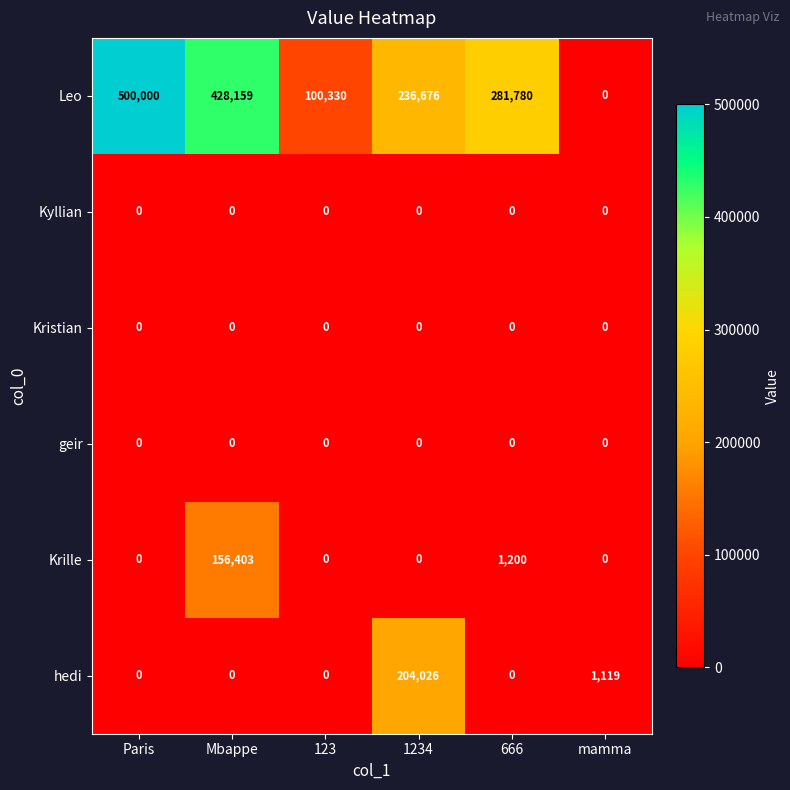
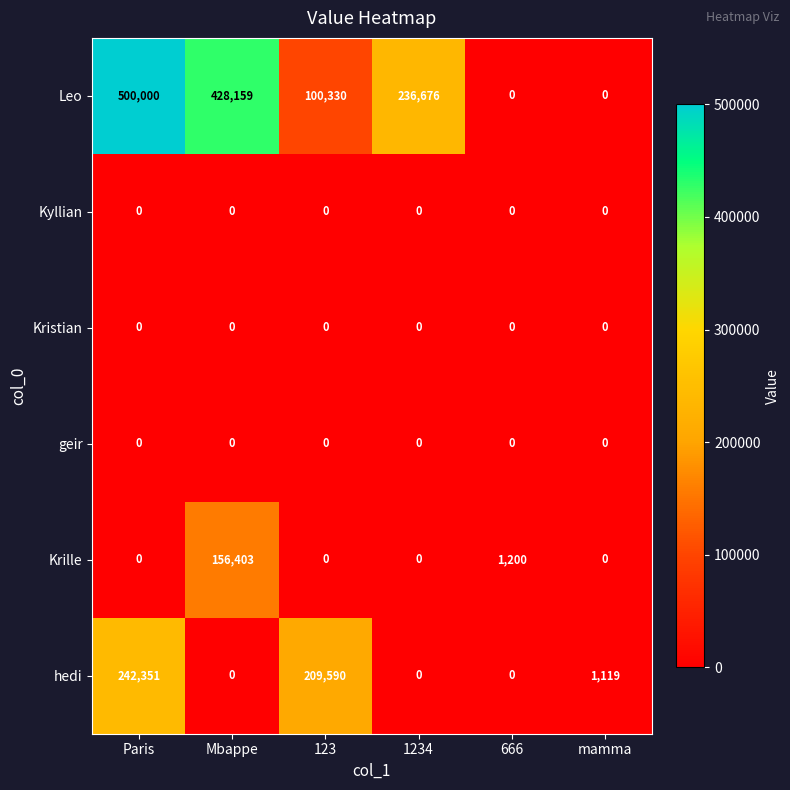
Leo, 666: 281,780 -> 0
hedi, Paris: 0 -> 242,351
hedi, 123: 0 -> 209,590
hedi, 1234: 204,026 -> 0
